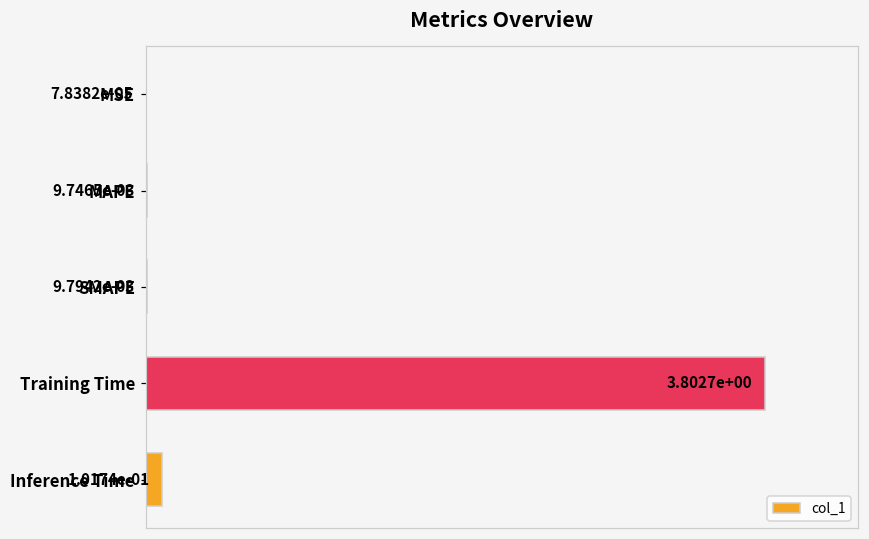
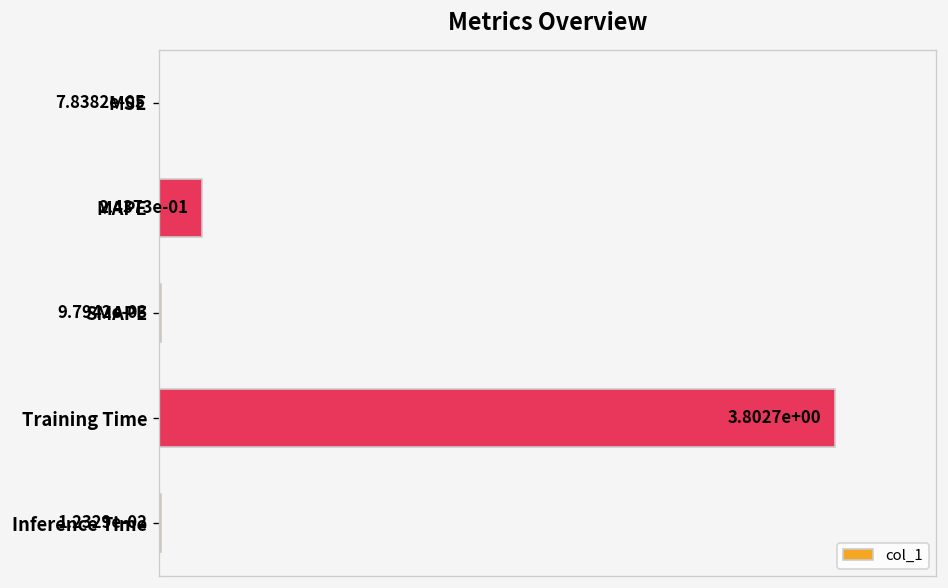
MAPE: 9.7465e-03 -> 2.4373e-01
Inference Time: 1.0174e-01 -> 1.2329e-02
